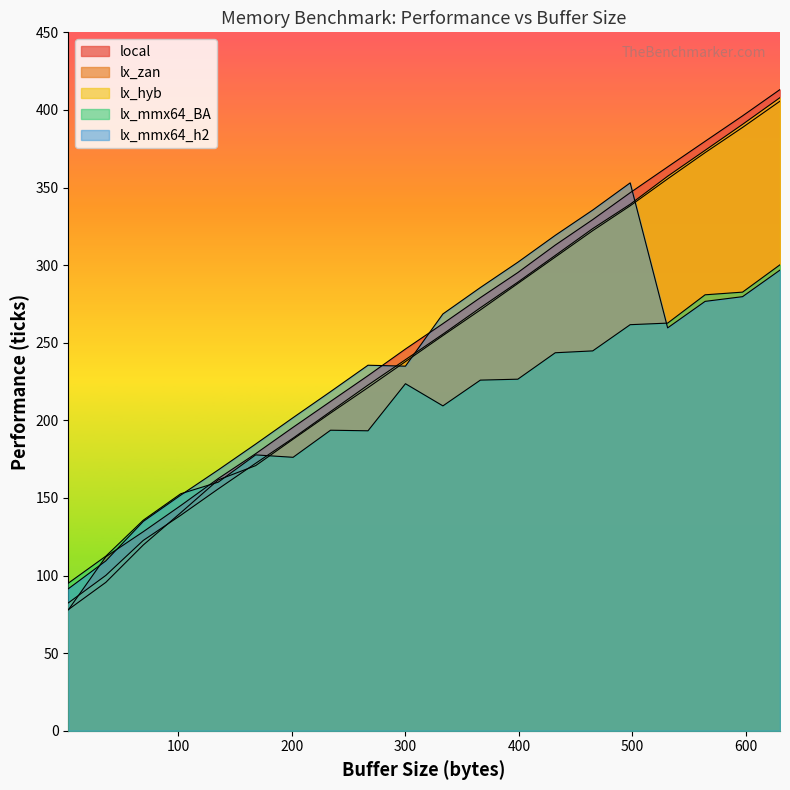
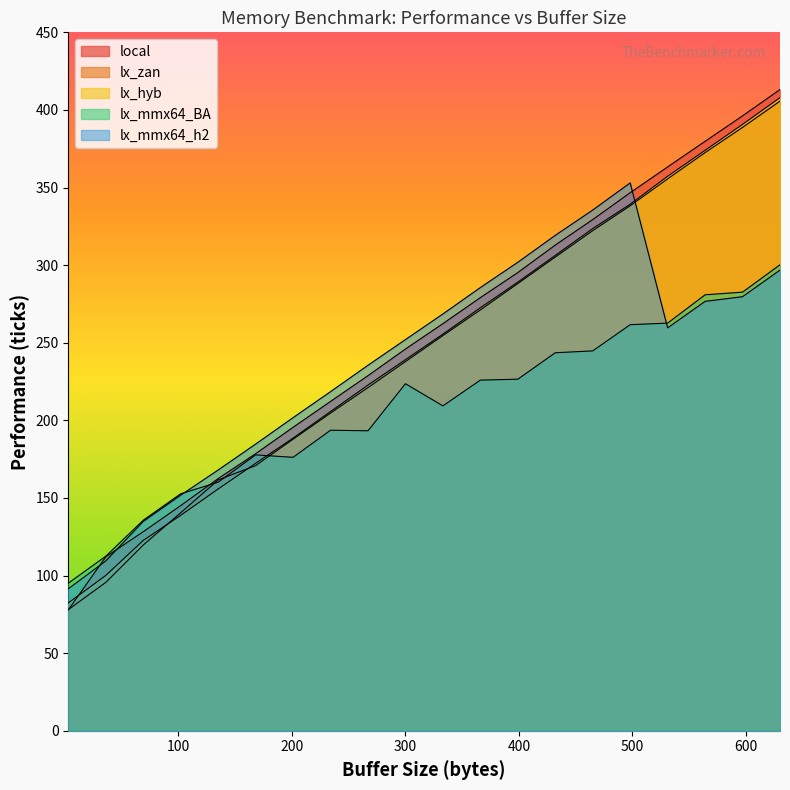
lx_mmx64_h2, 300: 235 -> 252
